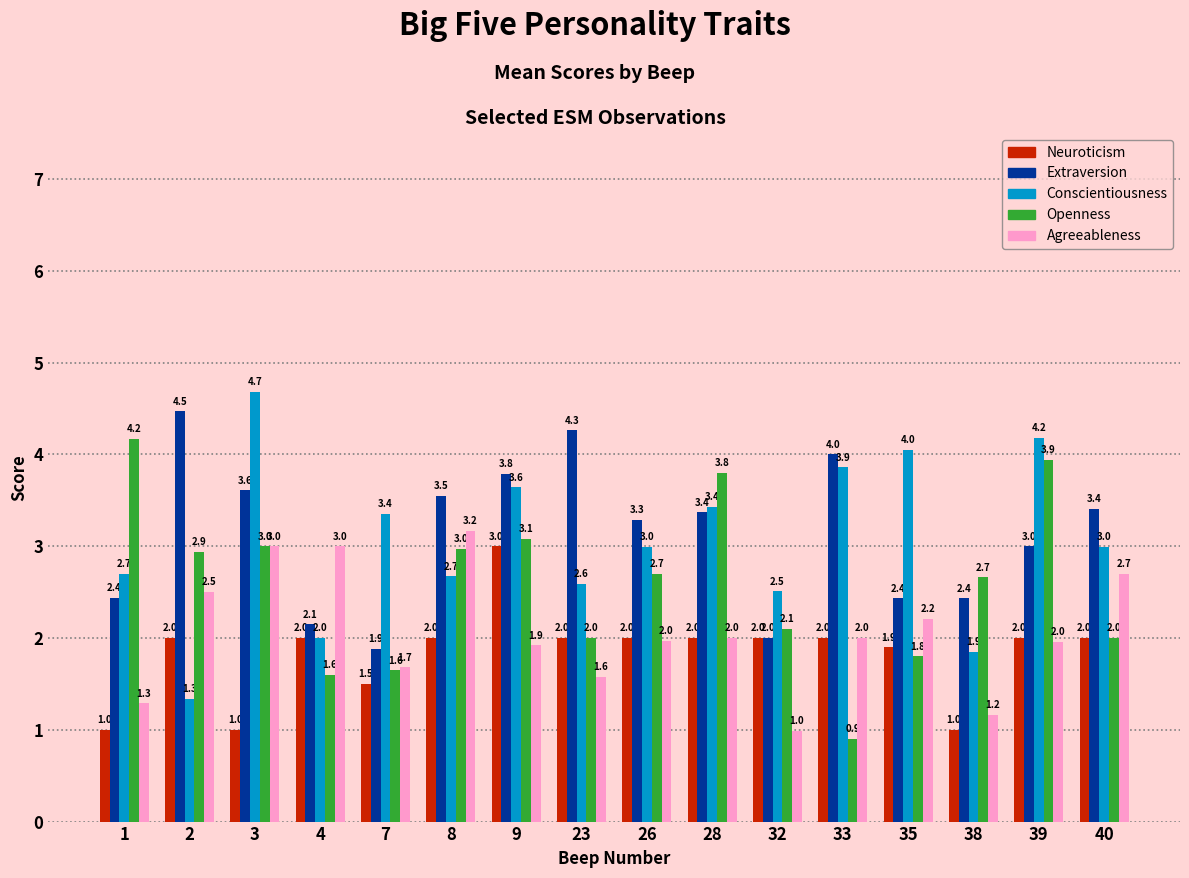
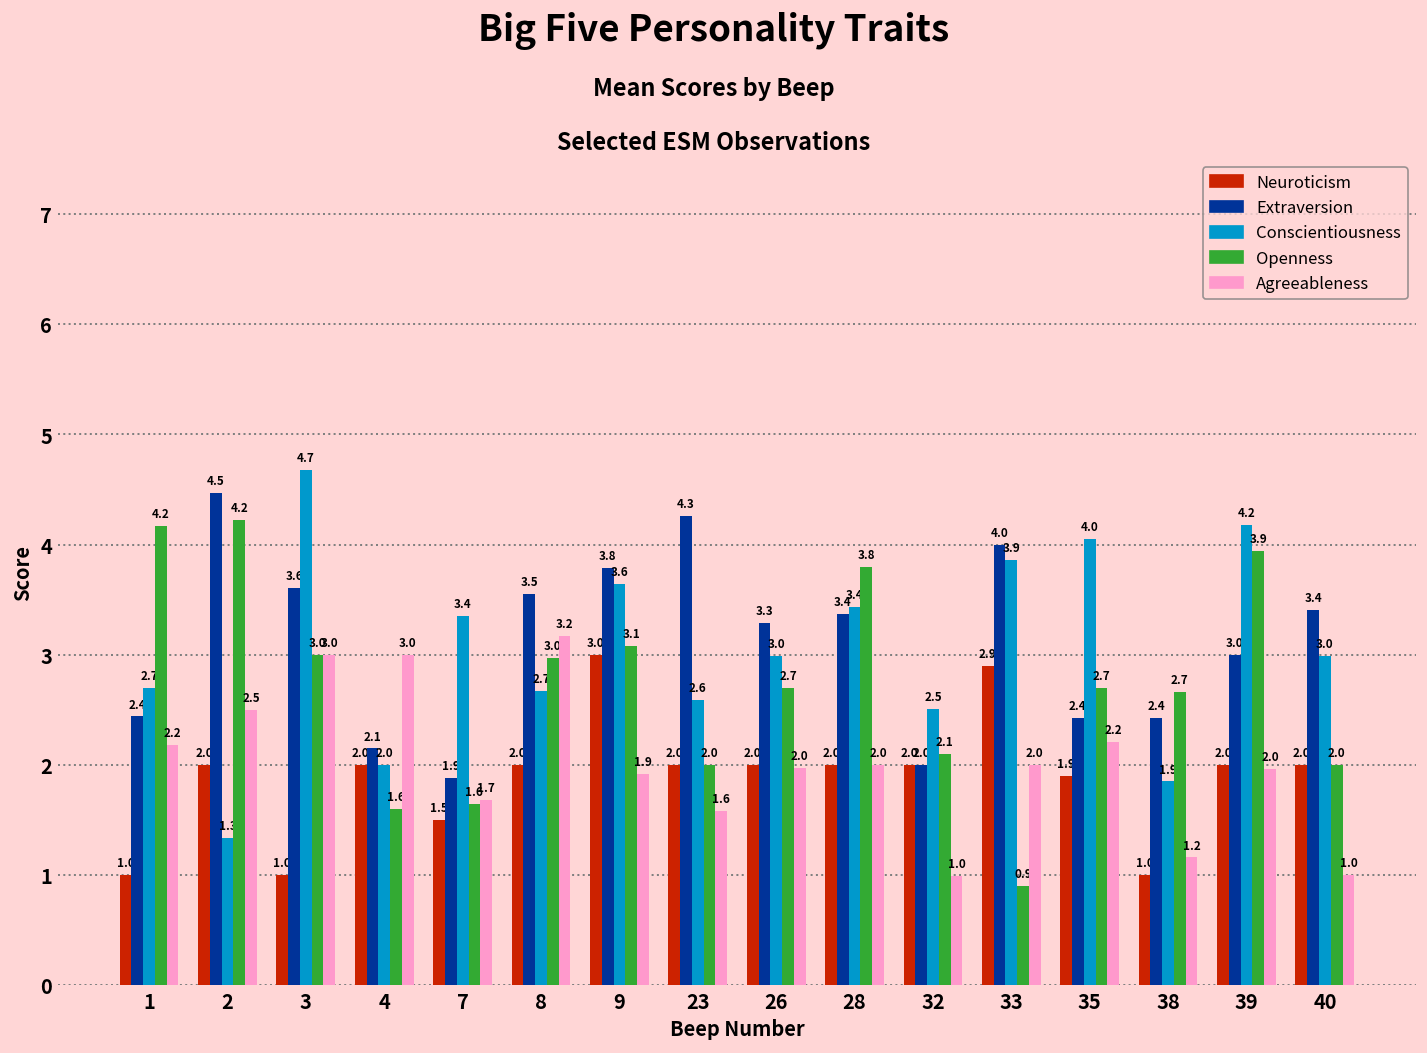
Agreeableness, 1: 1.3 -> 2.2
Openness, 2: 2.9 -> 4.2
Neuroticism, 33: 2.0 -> 2.9
Openness, 35: 1.8 -> 2.7
Agreeableness, 40: 2.7 -> 1.0
